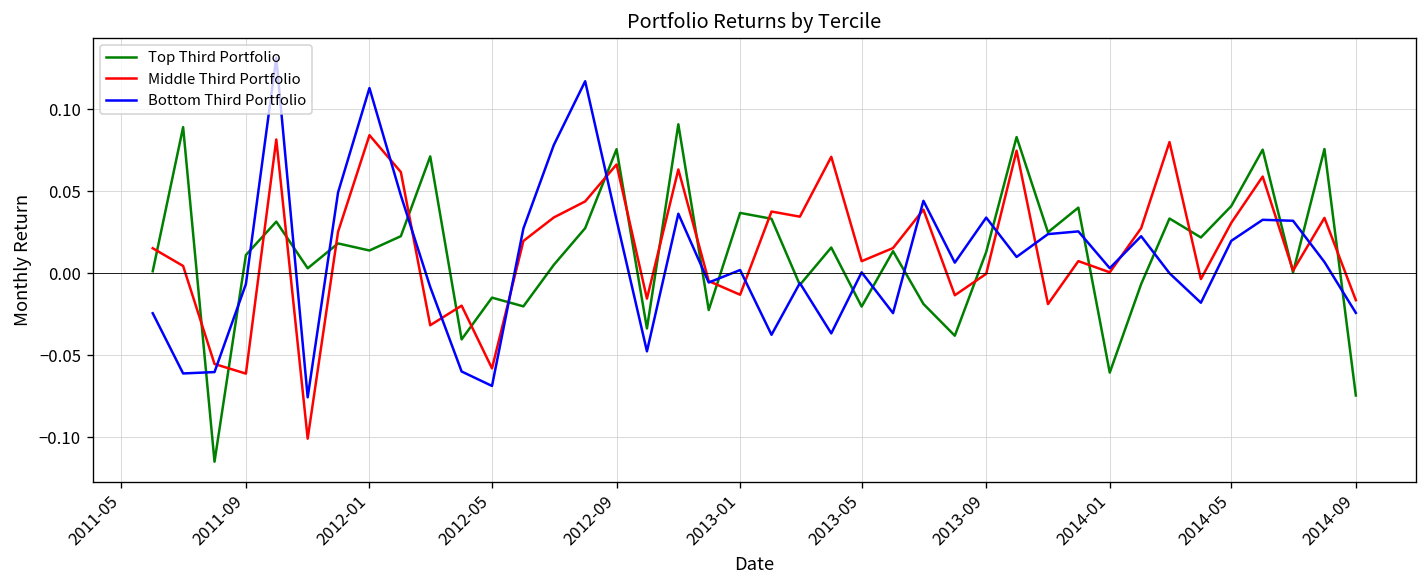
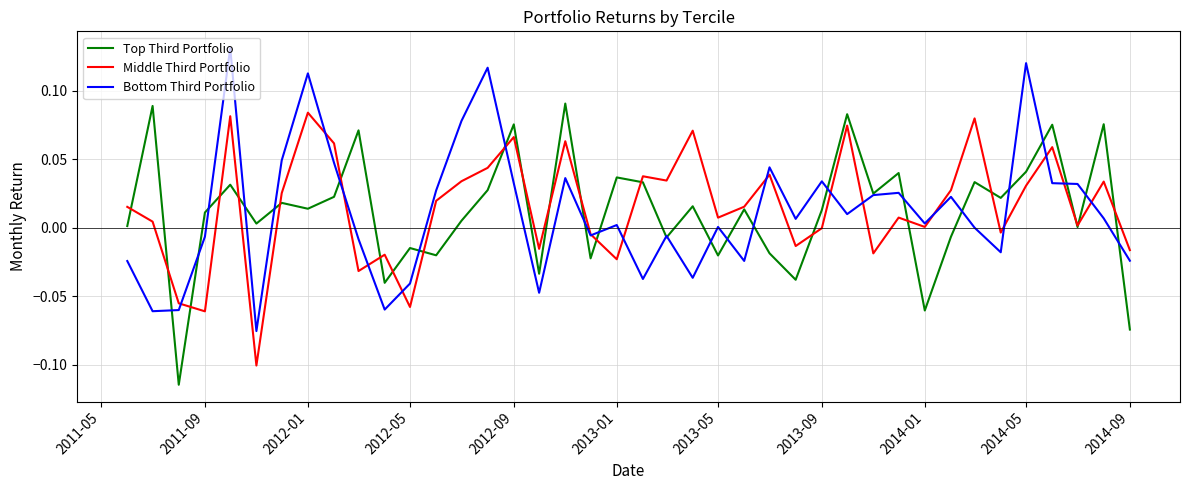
Bottom Third Portfolio, 2012-05: -0.069 -> -0.041
Middle Third Portfolio, 2013-01: -0.013 -> -0.023
Bottom Third Portfolio, 2014-05: 0.020 -> 0.120
